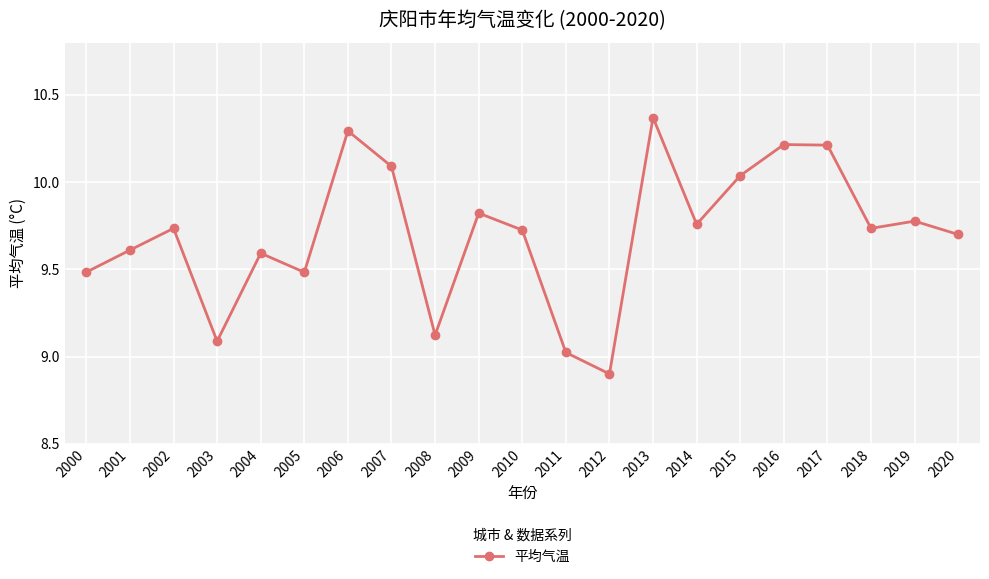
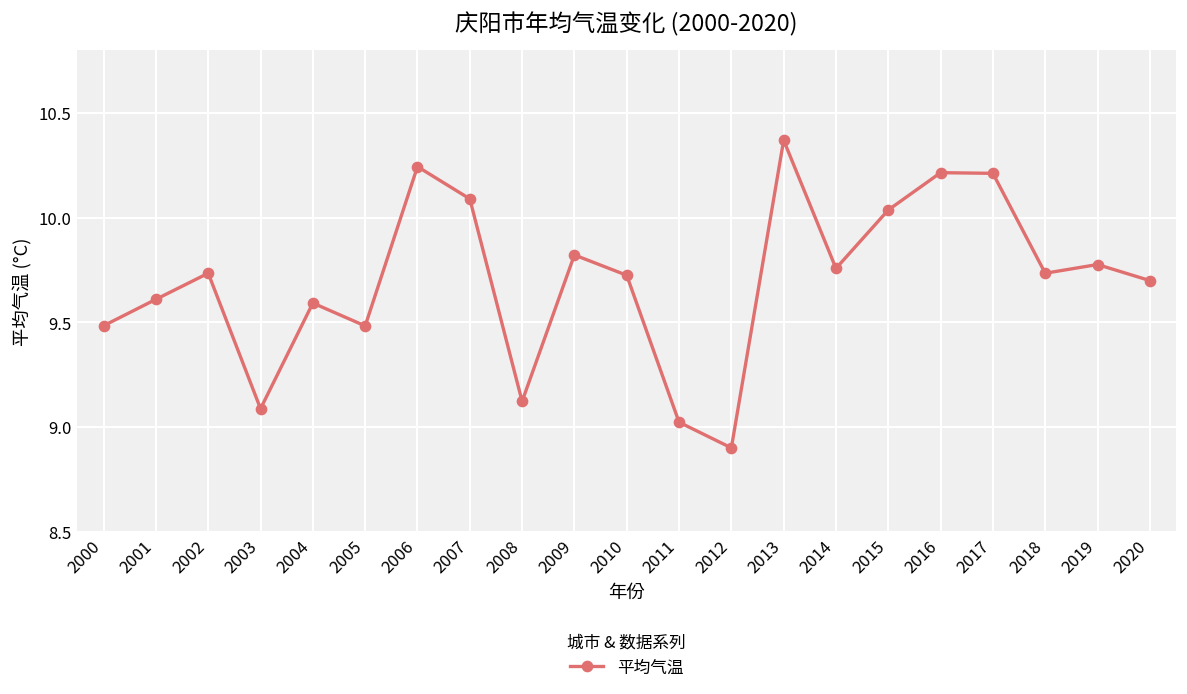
2006: 10.29 -> 10.24
